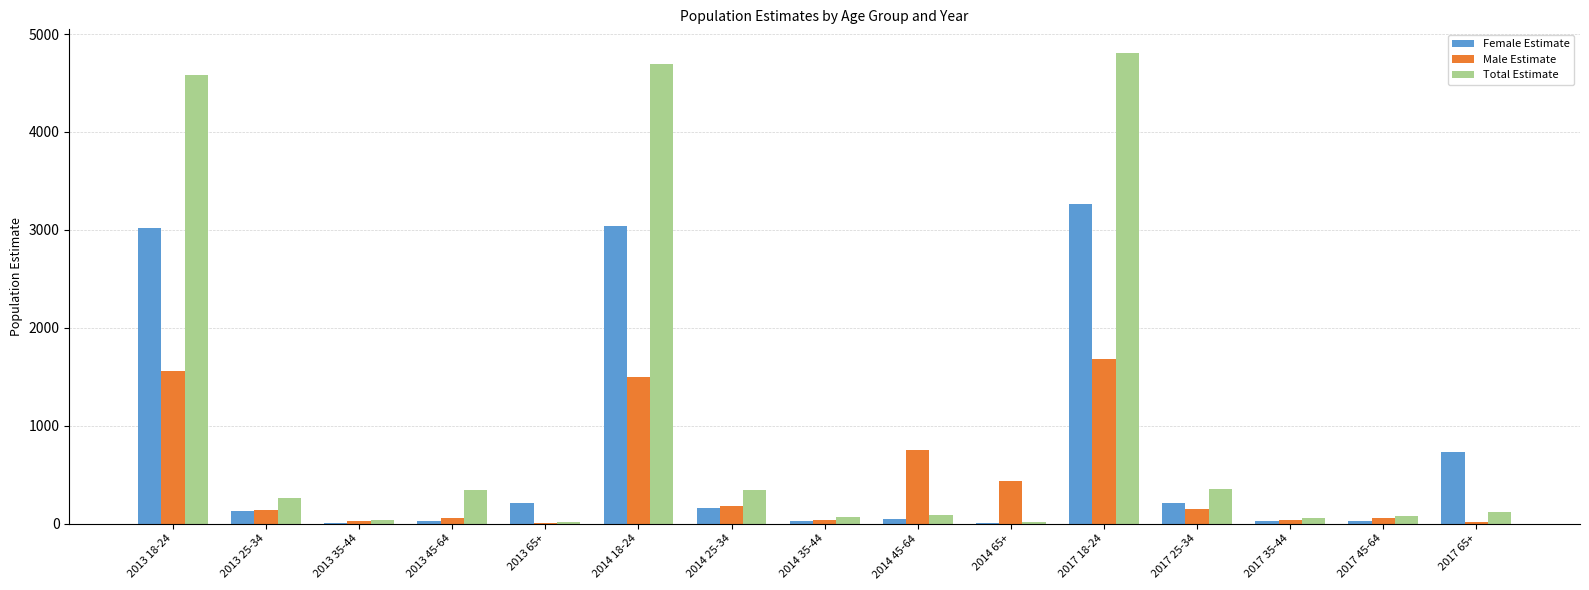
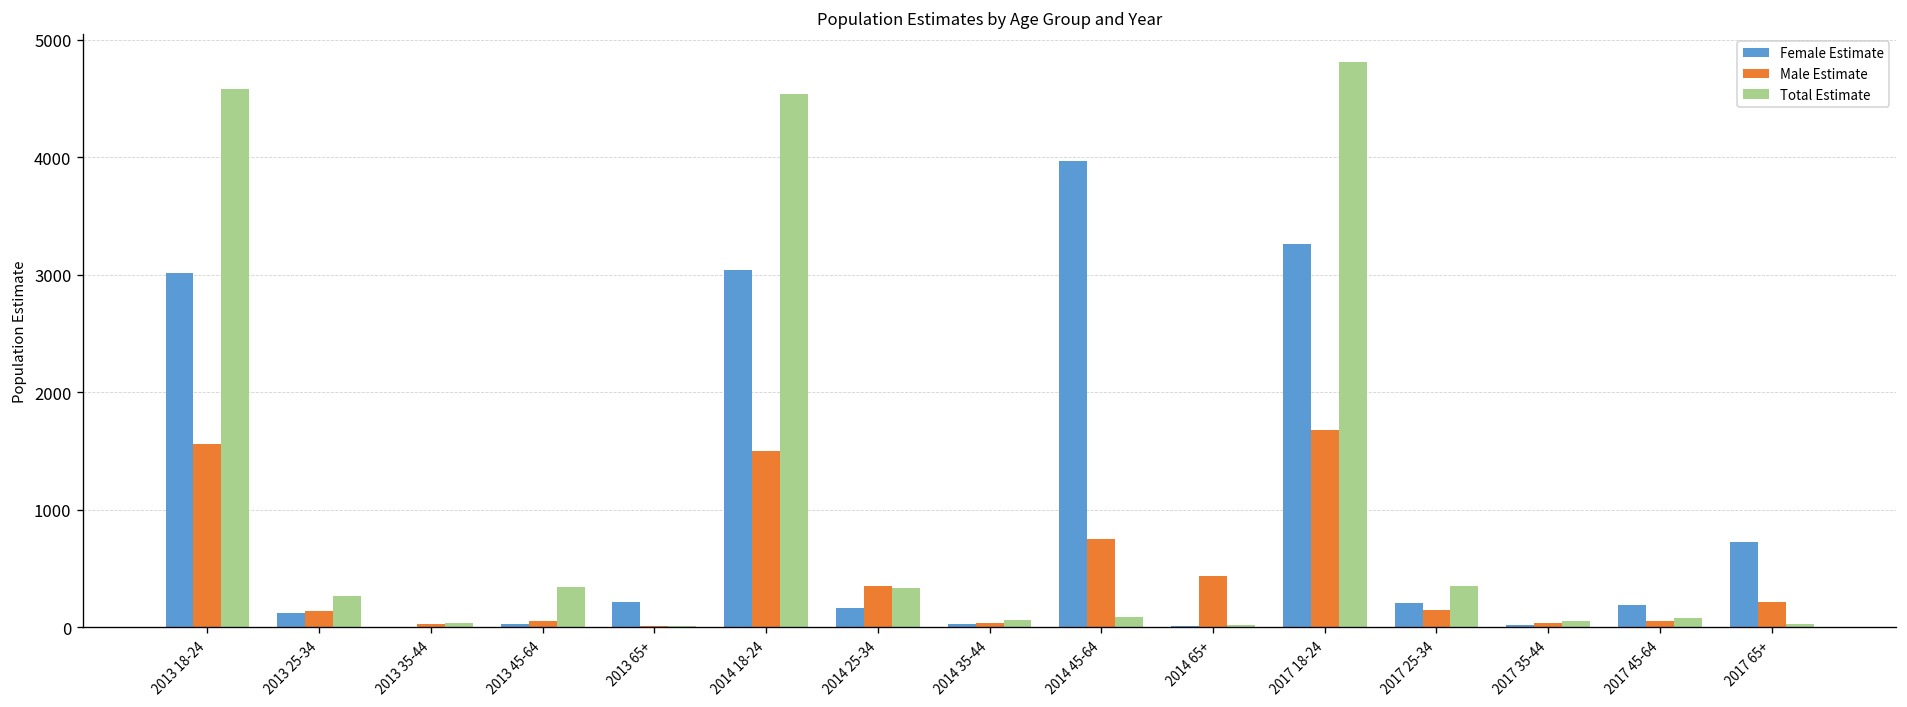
Total Estimate, 2014 18-24: 4700 -> 4500
Male Estimate, 2014 25-34: 200 -> 400
Female Estimate, 2014 45-64: 0 -> 4000
Female Estimate, 2017 45-64: 0 -> 200
Male Estimate, 2017 65+: 0 -> 200
Total Estimate, 2017 65+: 100 -> 0
